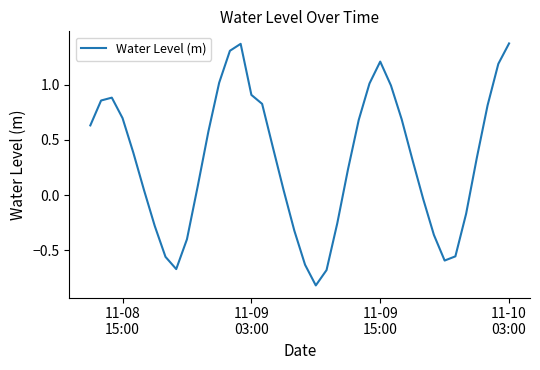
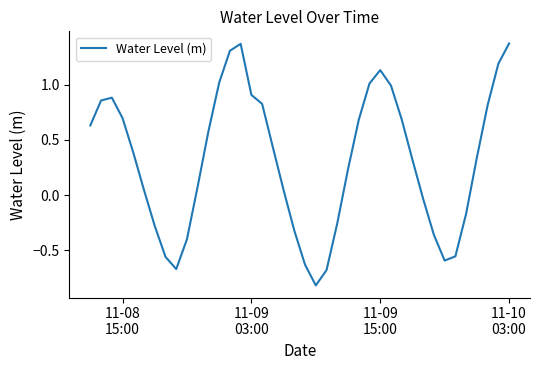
11-09 15:00: 1.21 -> 1.13
